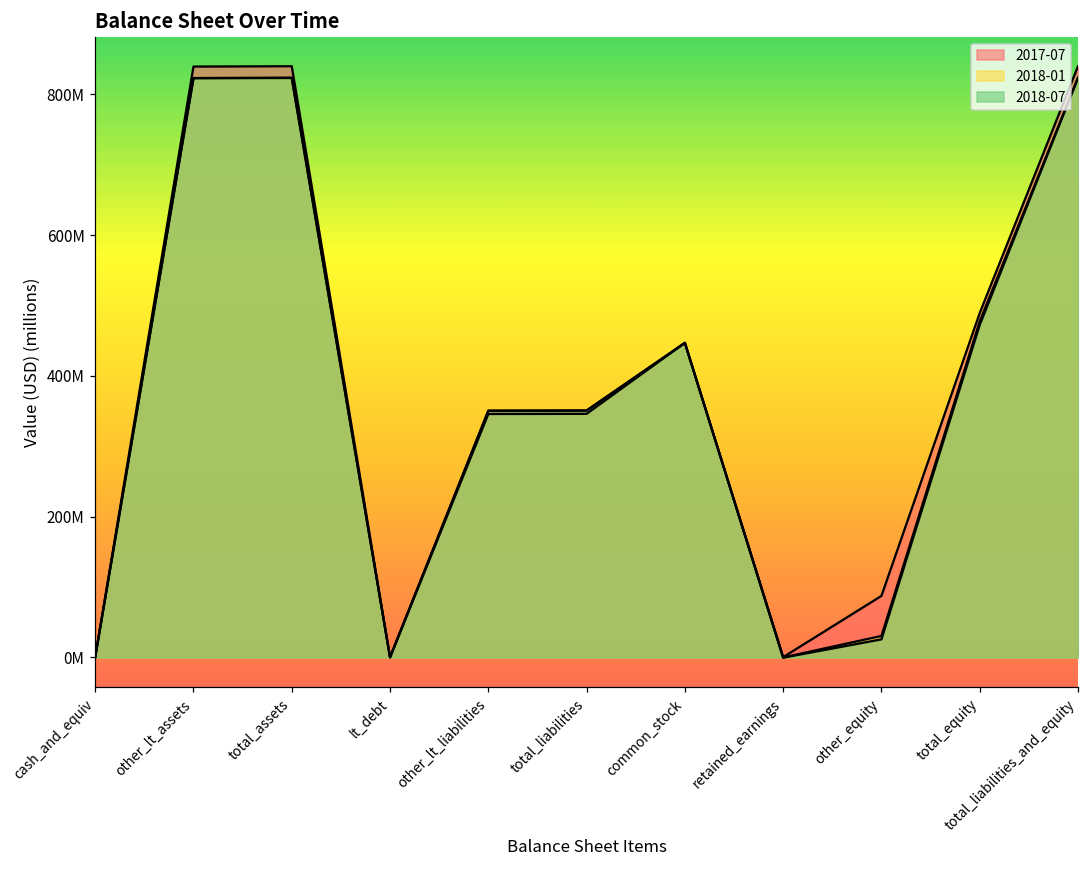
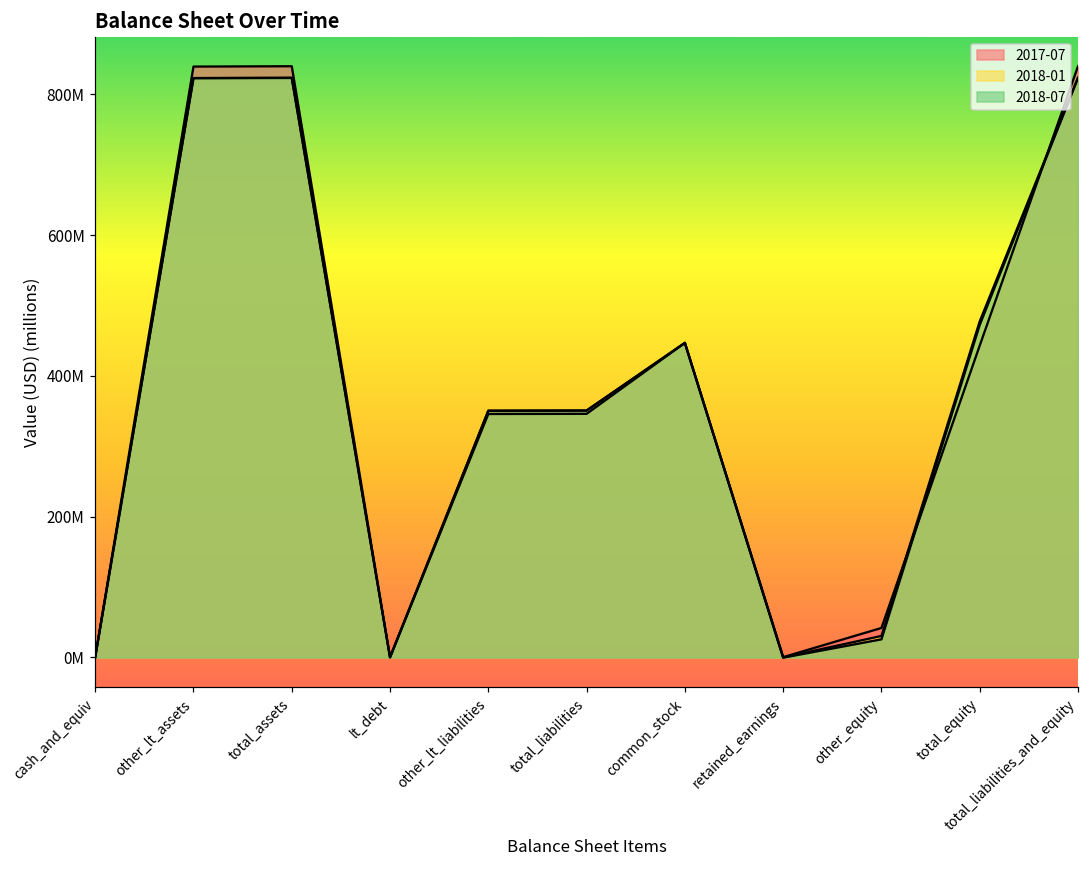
2017-07, other_equity: 90000000 -> 40000000
2017-07, total_equity: 490000000 -> 440000000
